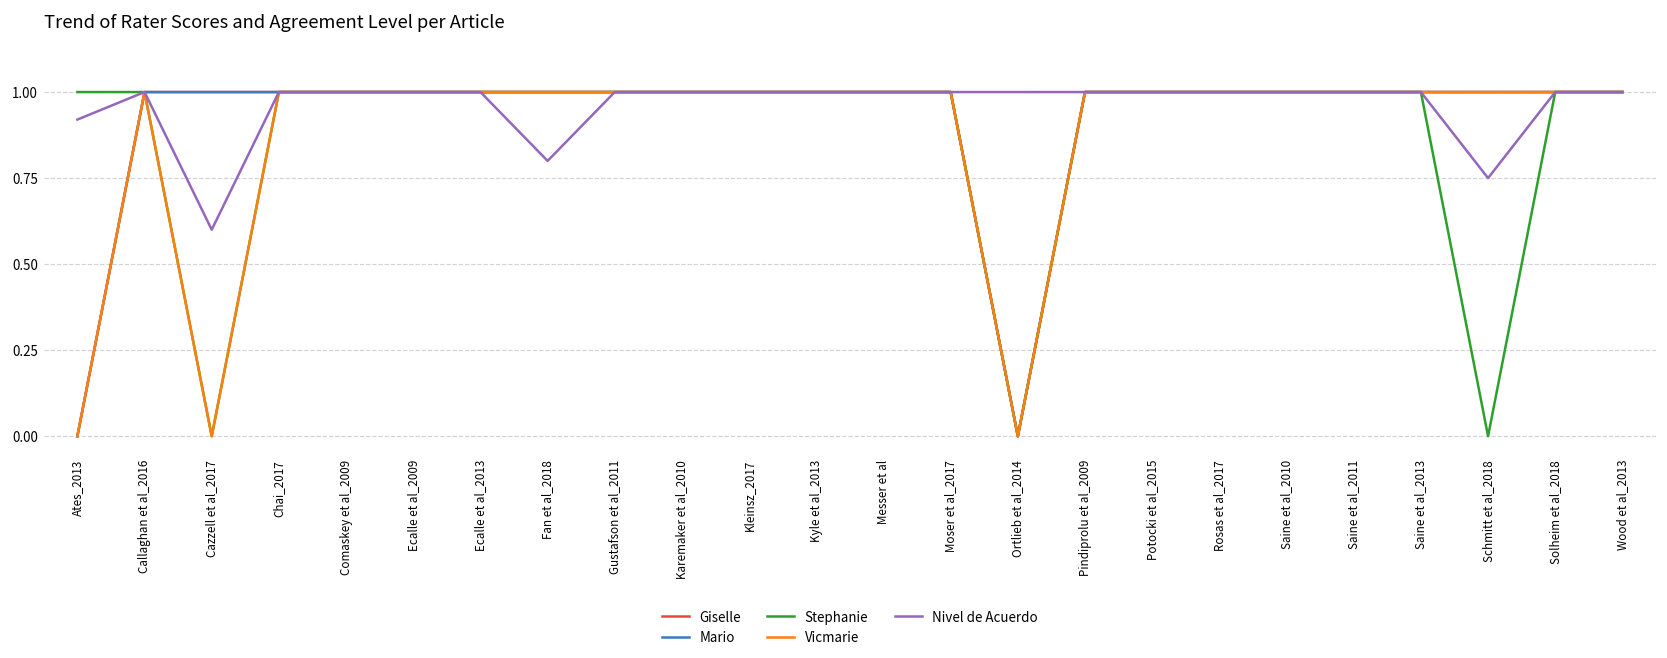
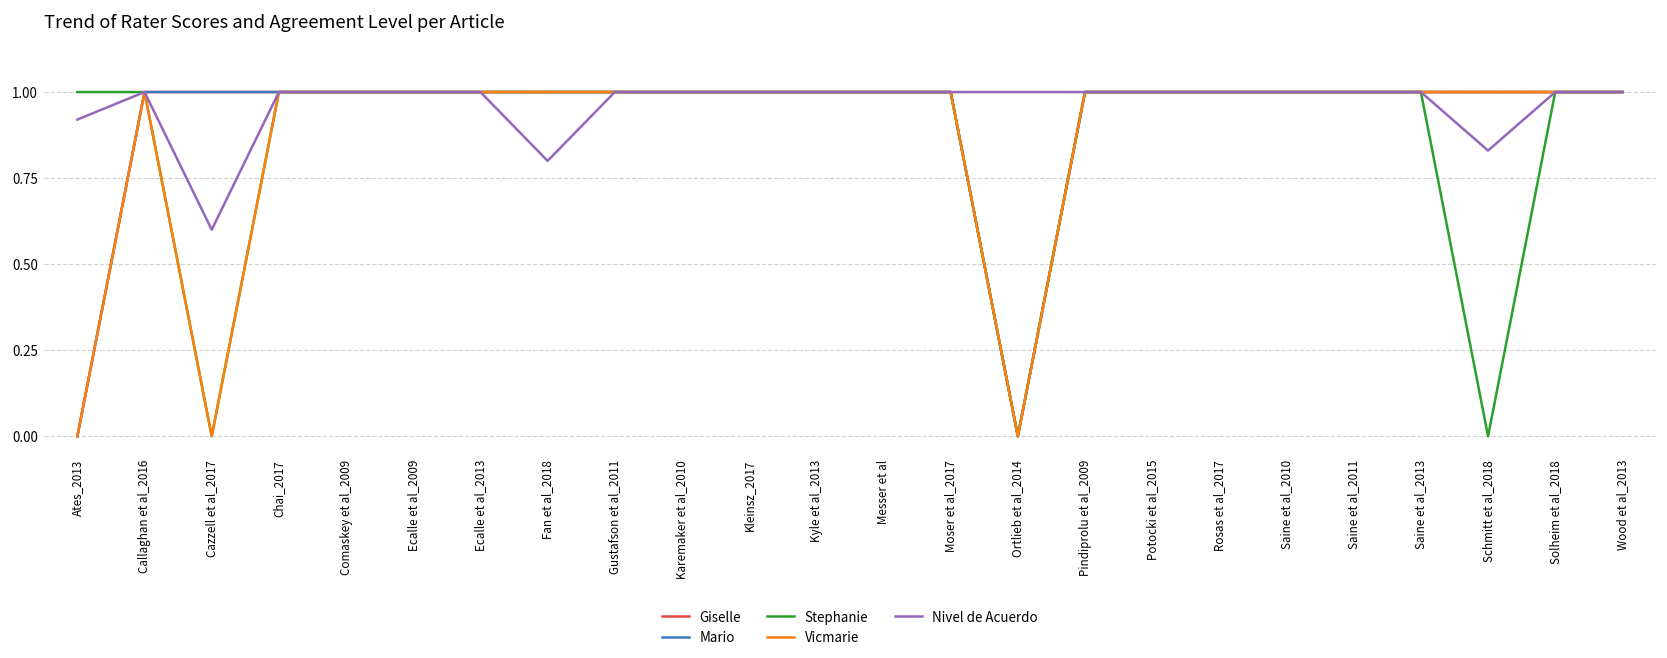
Nivel de Acuerdo, Schmitt et al_2018: 0.75 -> 0.83
